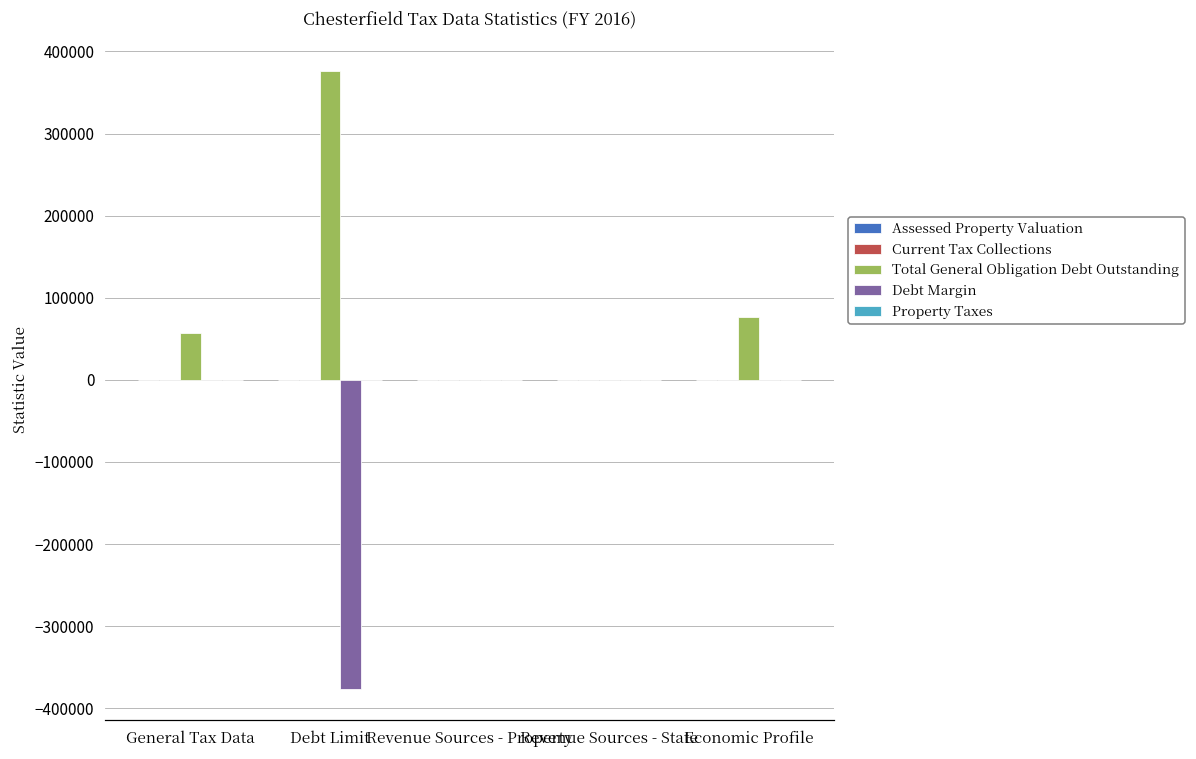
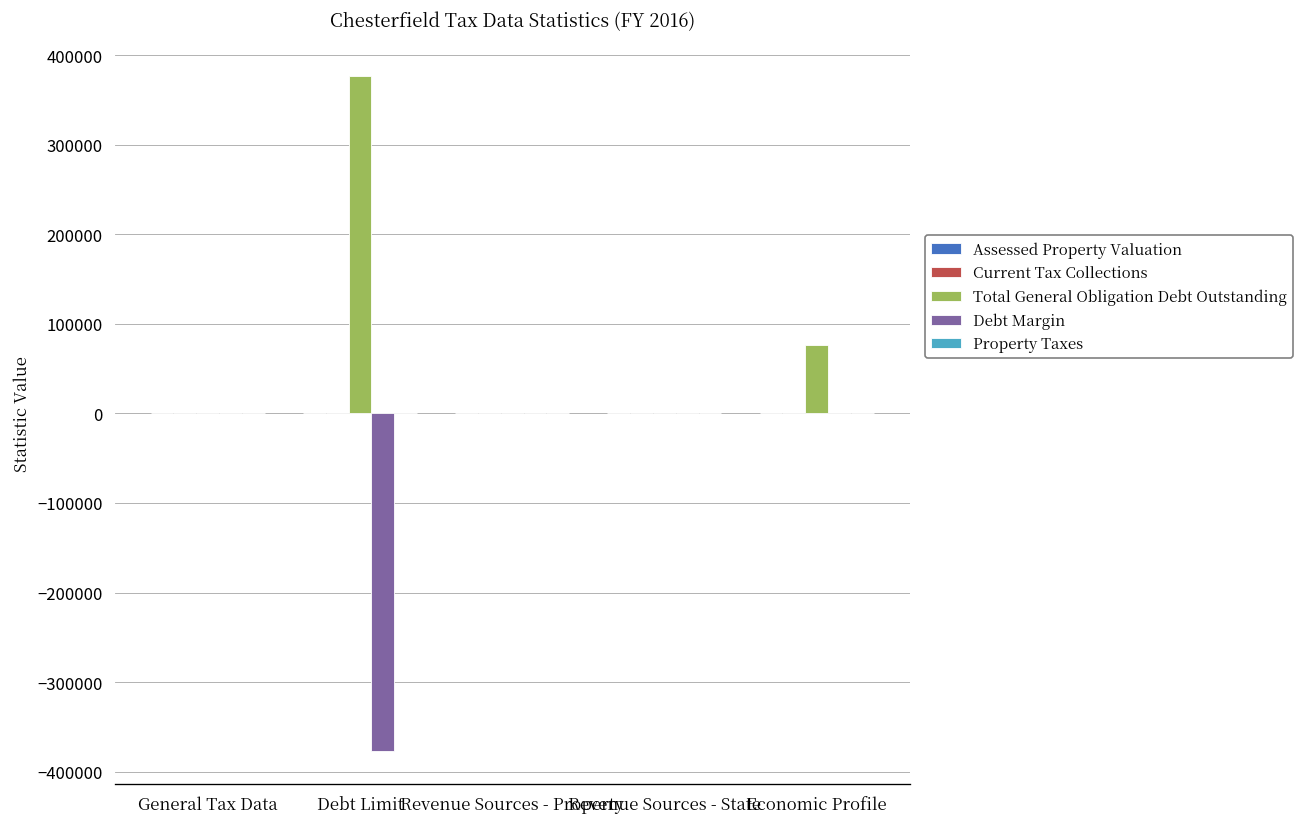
Total General Obligation Debt Outstanding, General Tax Data: 60000 -> 0
